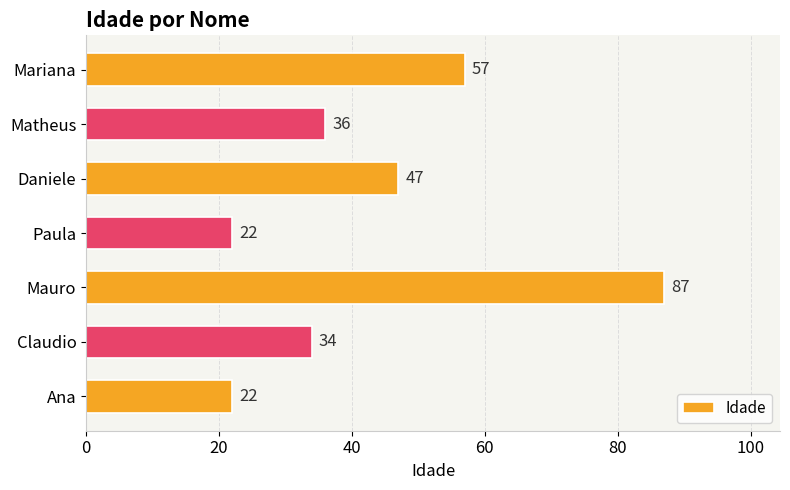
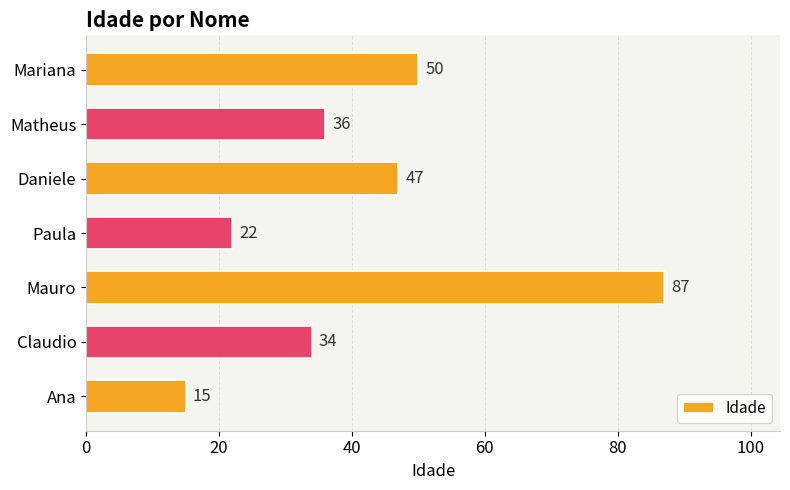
Mariana: 57 -> 50
Ana: 22 -> 15
